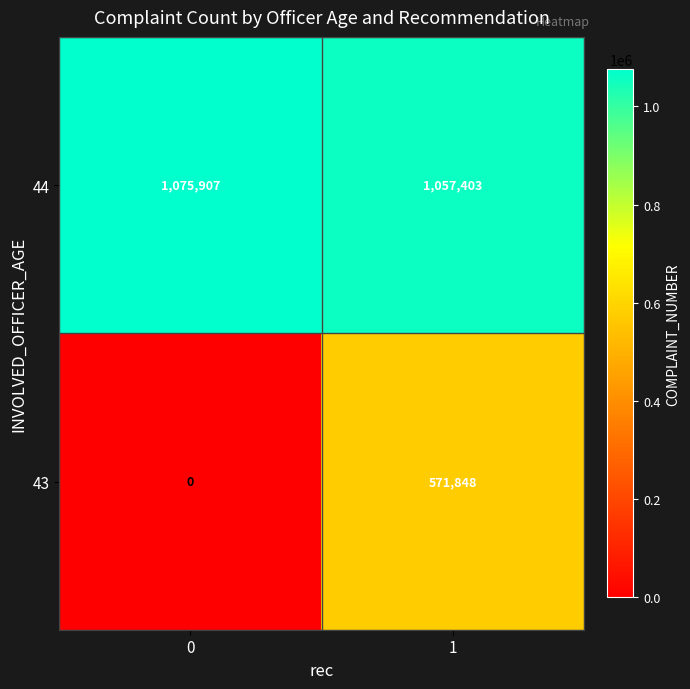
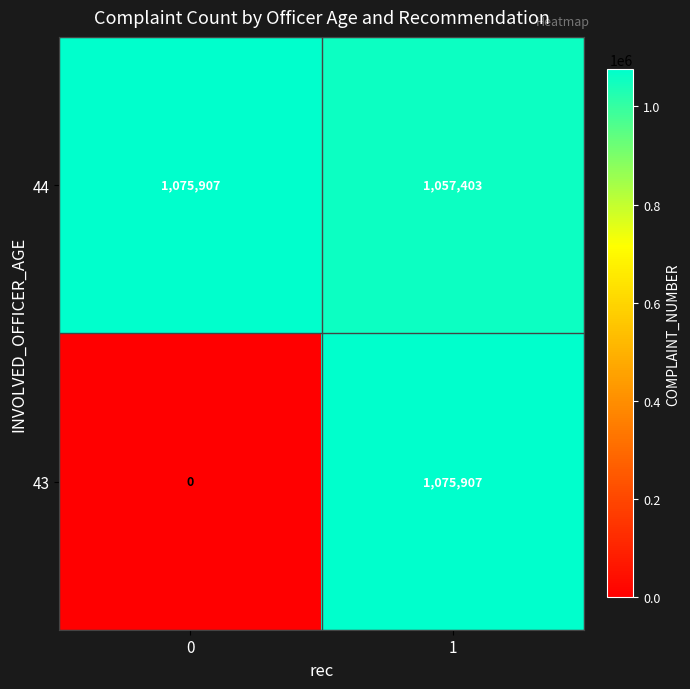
43, 1: 571,848 -> 1,075,907
